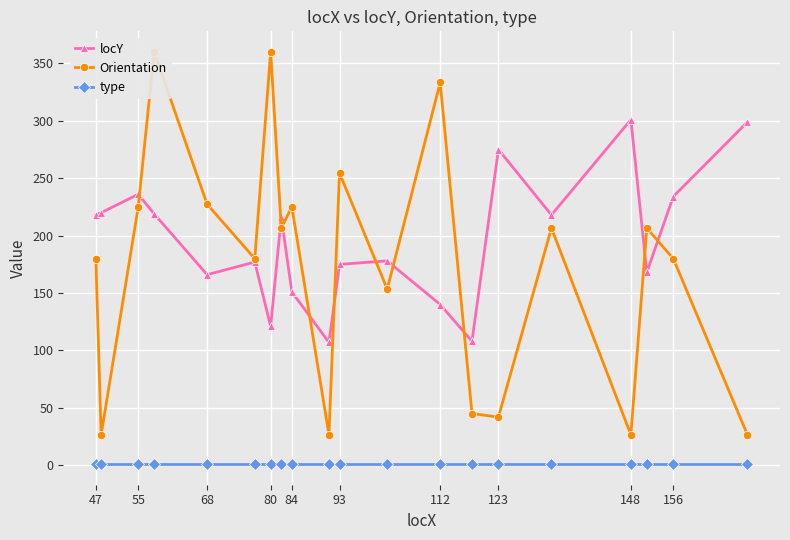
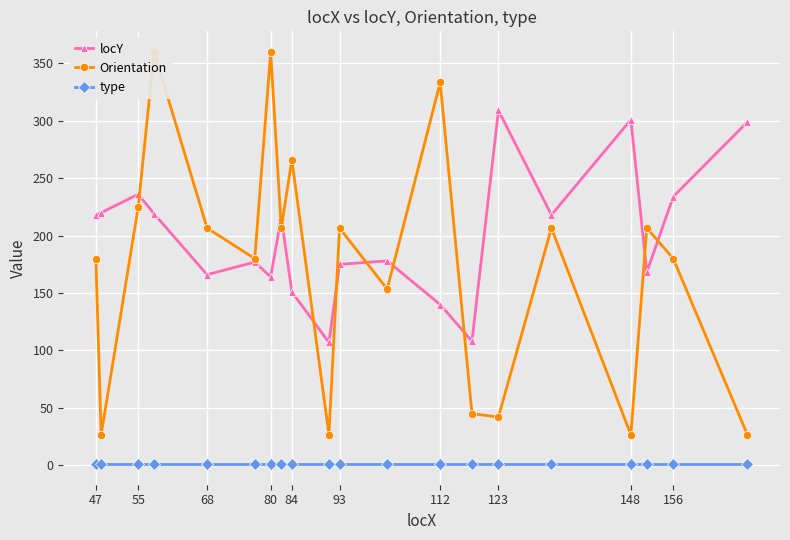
Orientation, 68: 227 -> 207
locY, 80: 121 -> 164
Orientation, 84: 225 -> 266
Orientation, 93: 255 -> 207
locY, 123: 275 -> 309
